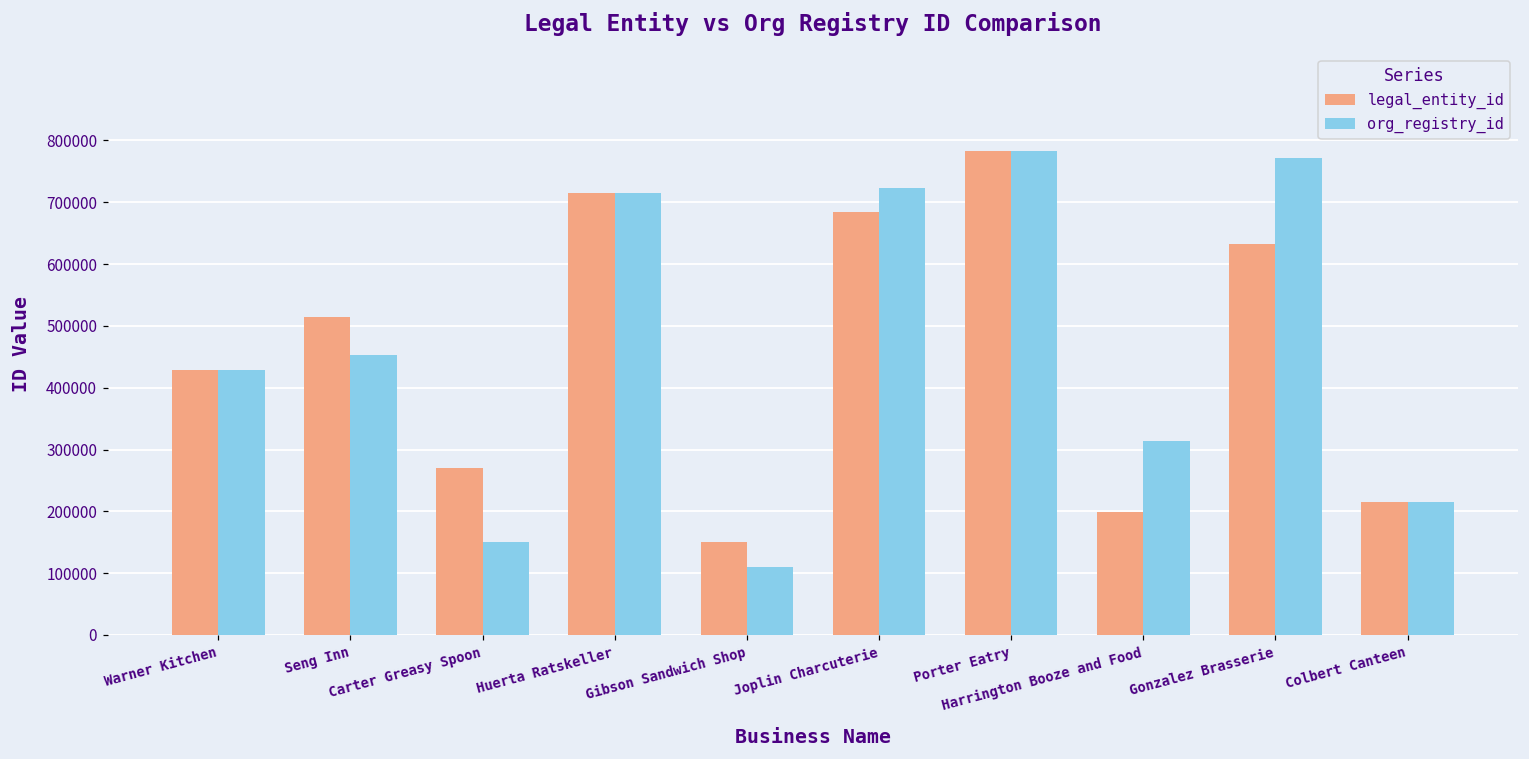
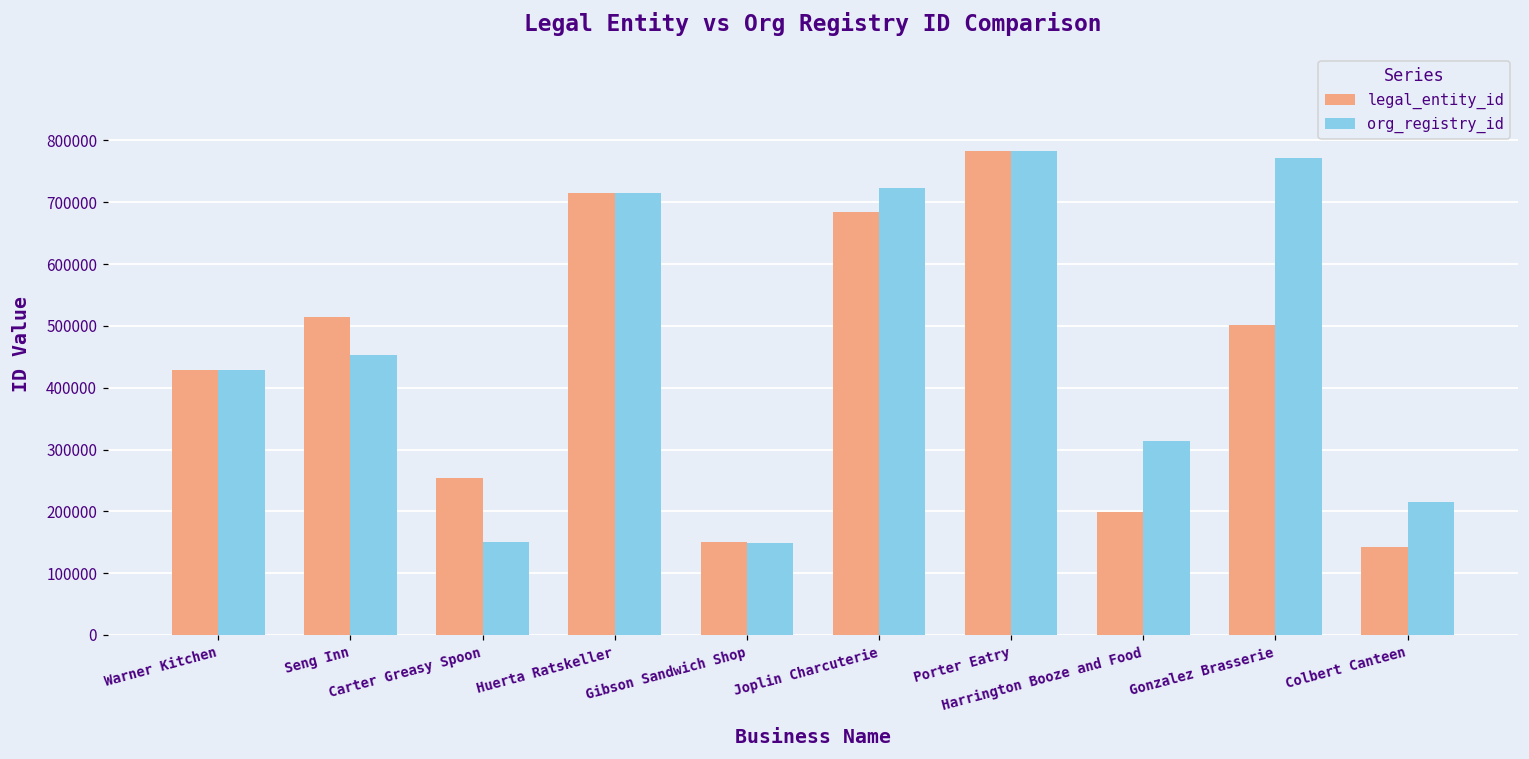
legal_entity_id, Carter Greasy Spoon: 270000 -> 250000
org_registry_id, Gibson Sandwich Shop: 110000 -> 150000
legal_entity_id, Gonzalez Brasserie: 630000 -> 500000
legal_entity_id, Colbert Canteen: 210000 -> 140000
